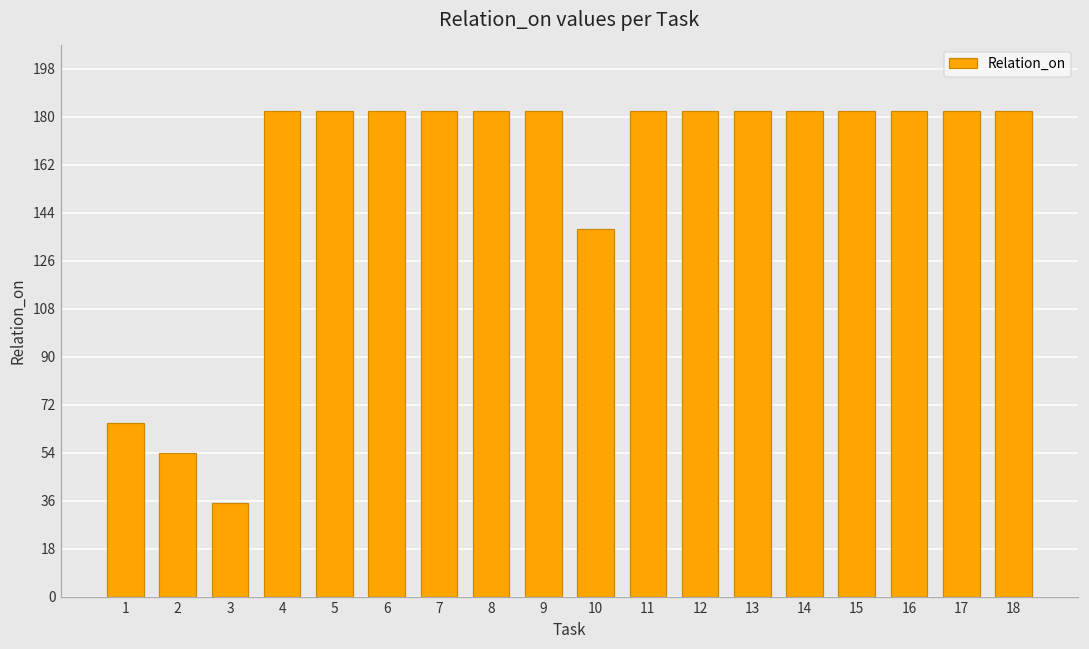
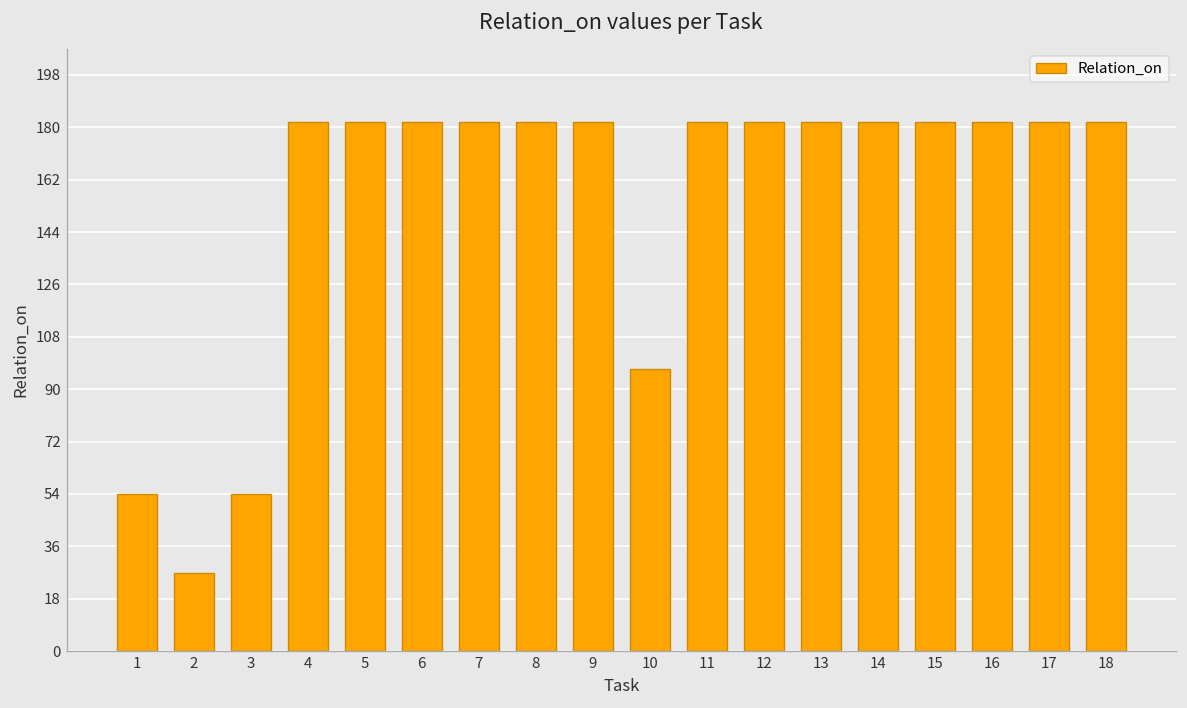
1: 65 -> 54
2: 54 -> 27
3: 35 -> 54
10: 138 -> 97
